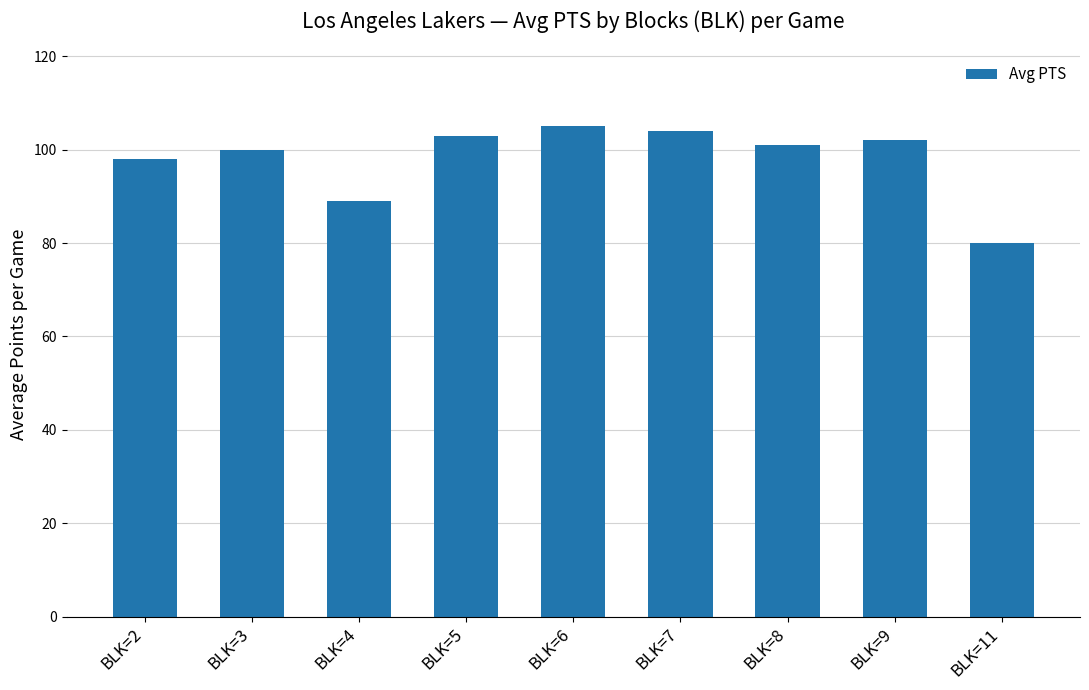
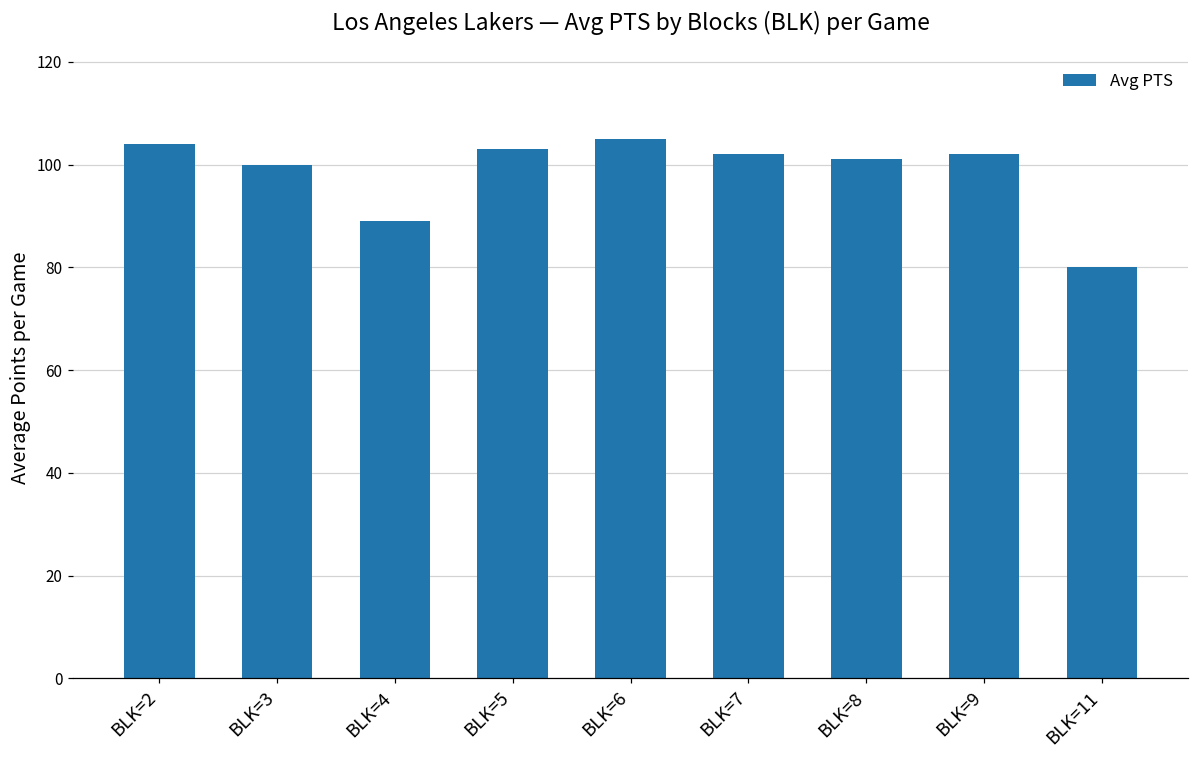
BLK=2: 98 -> 104
BLK=7: 104 -> 102
